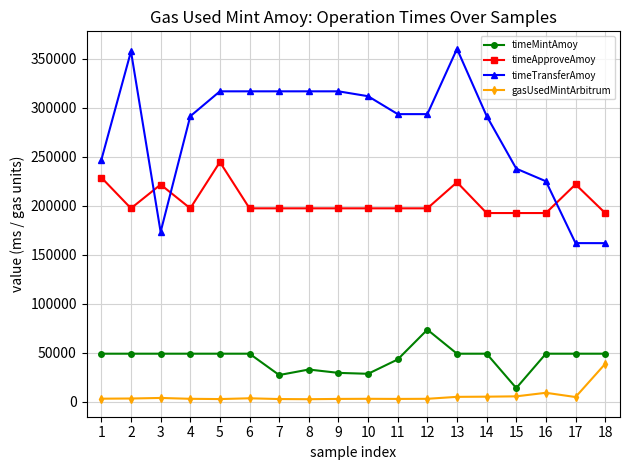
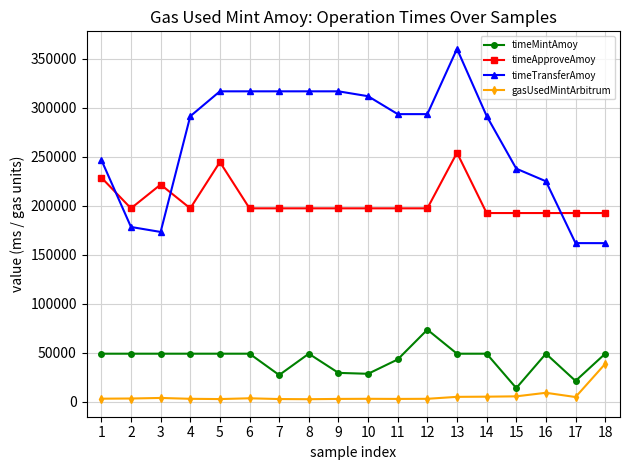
timeTransferAmoy, 2: 360000 -> 180000
timeMintAmoy, 8: 30000 -> 50000
timeApproveAmoy, 13: 220000 -> 250000
timeMintAmoy, 17: 50000 -> 20000
timeApproveAmoy, 17: 220000 -> 190000
